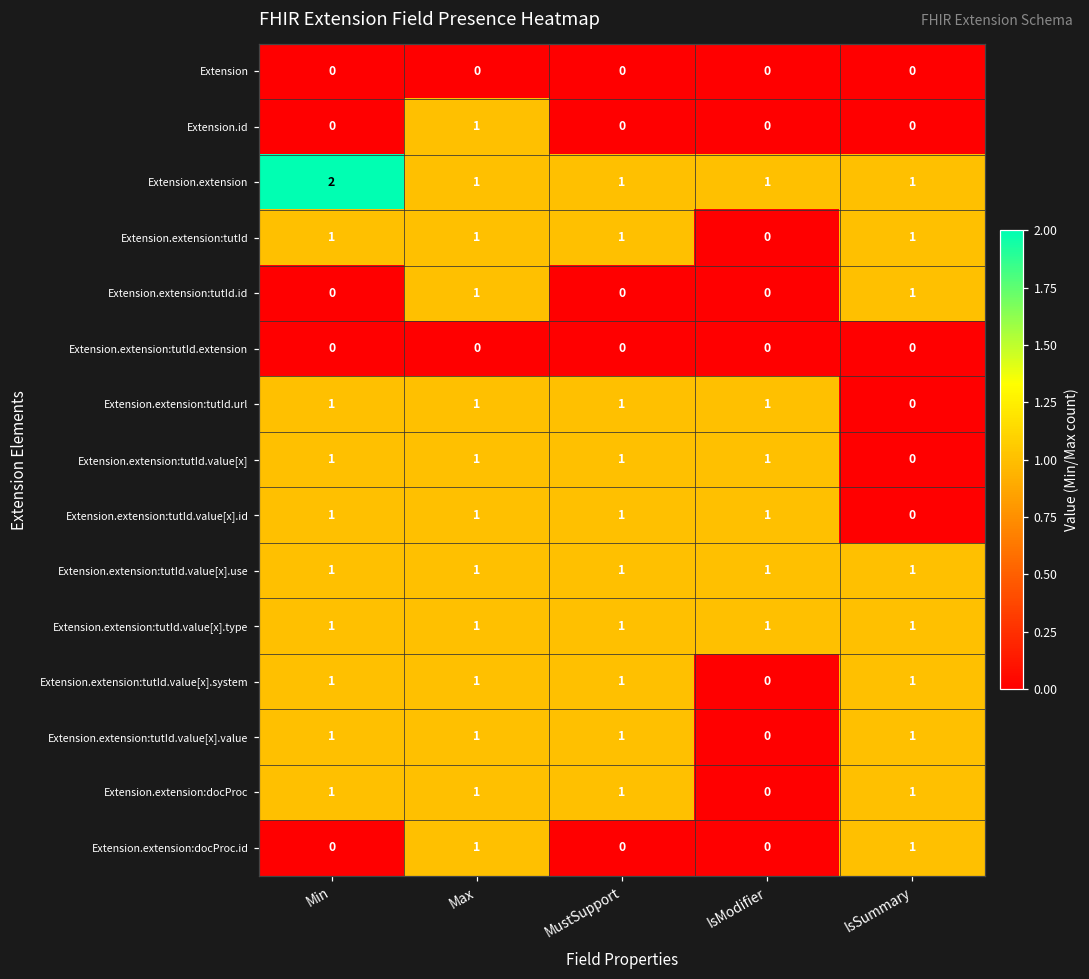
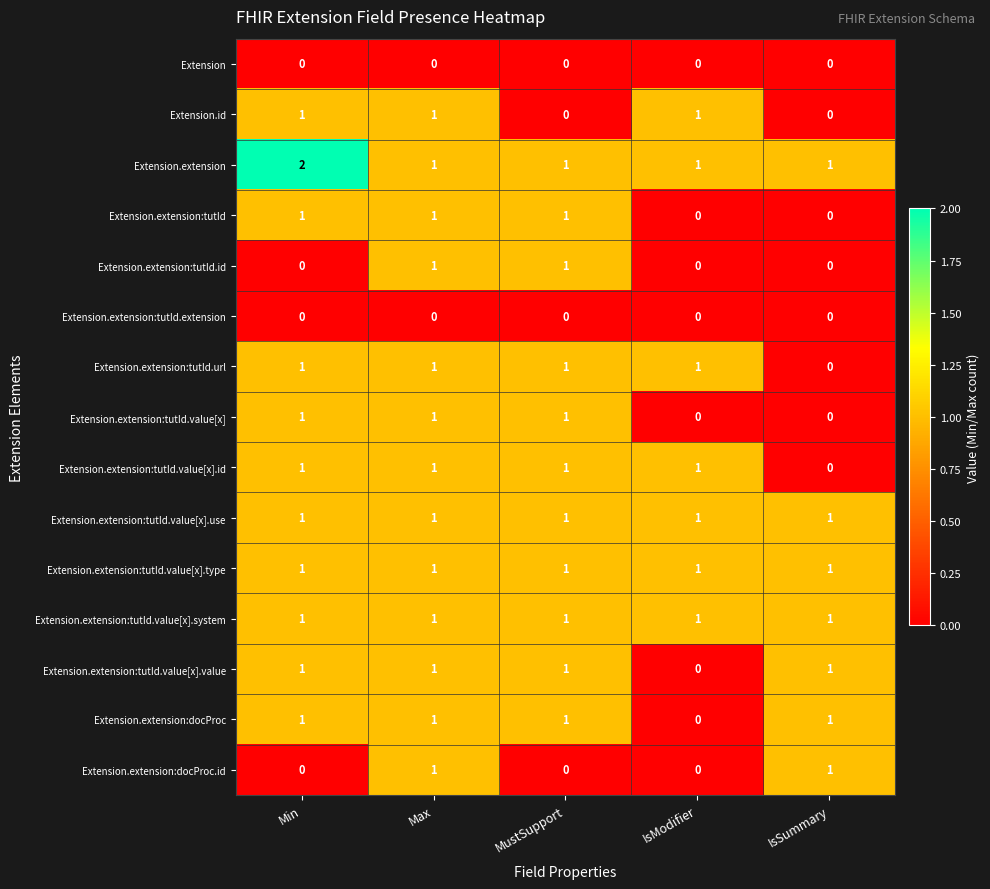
Extension.id, Min: 0 -> 1
Extension.id, IsModifier: 0 -> 1
Extension.extension:tutId, IsSummary: 1 -> 0
Extension.extension:tutId.id, MustSupport: 0 -> 1
Extension.extension:tutId.id, IsSummary: 1 -> 0
Extension.extension:tutId.value[x], IsModifier: 1 -> 0
Extension.extension:tutId.value[x].system, IsModifier: 0 -> 1
